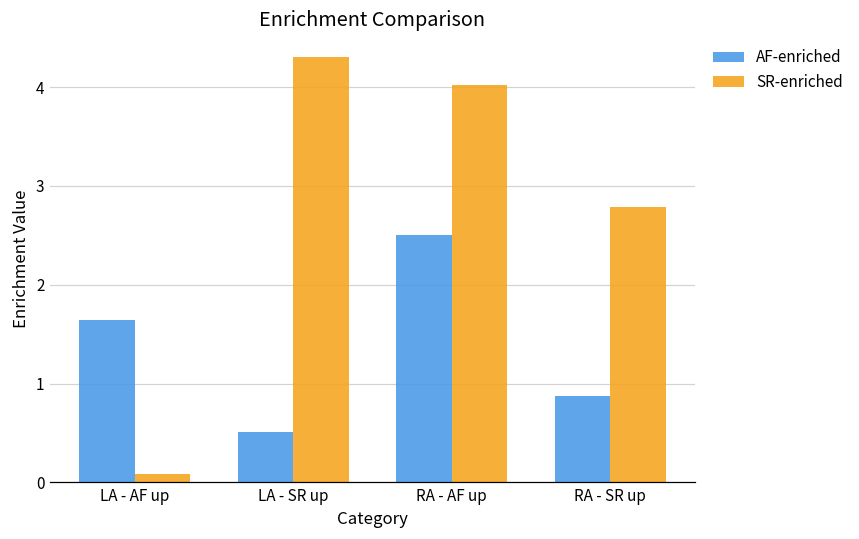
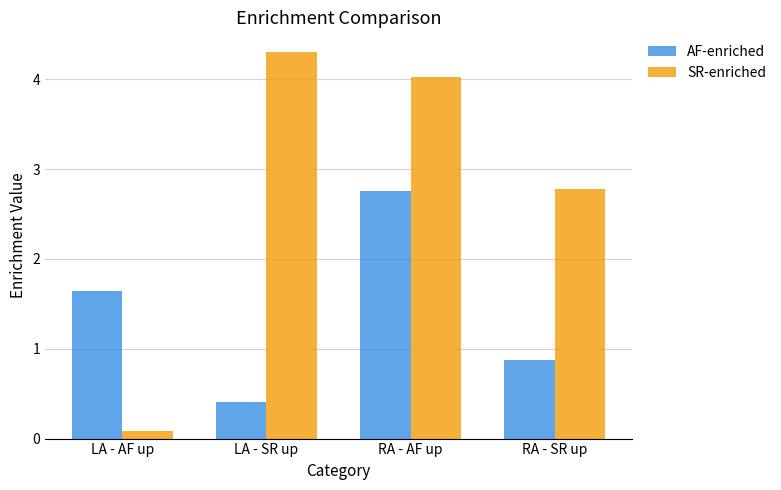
AF-enriched, LA - SR up: 0.5 -> 0.4
AF-enriched, RA - AF up: 2.5 -> 2.8
